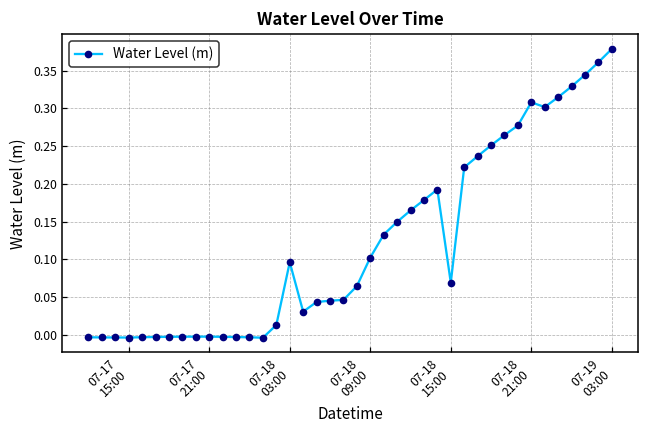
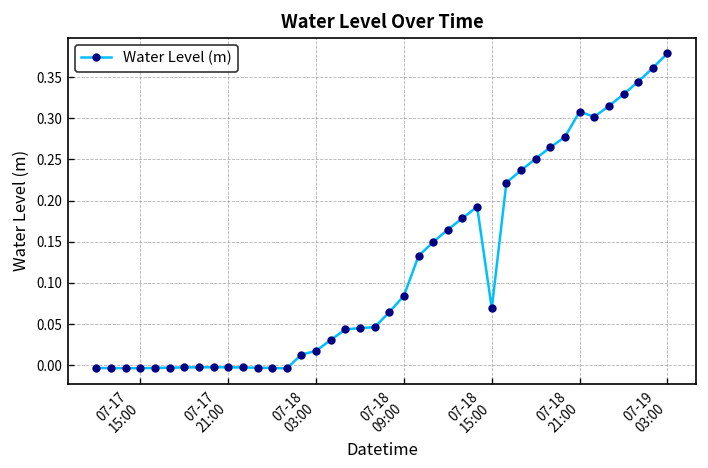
07-18 03:00: 0.10 -> 0.02
07-18 09:00: 0.10 -> 0.08
